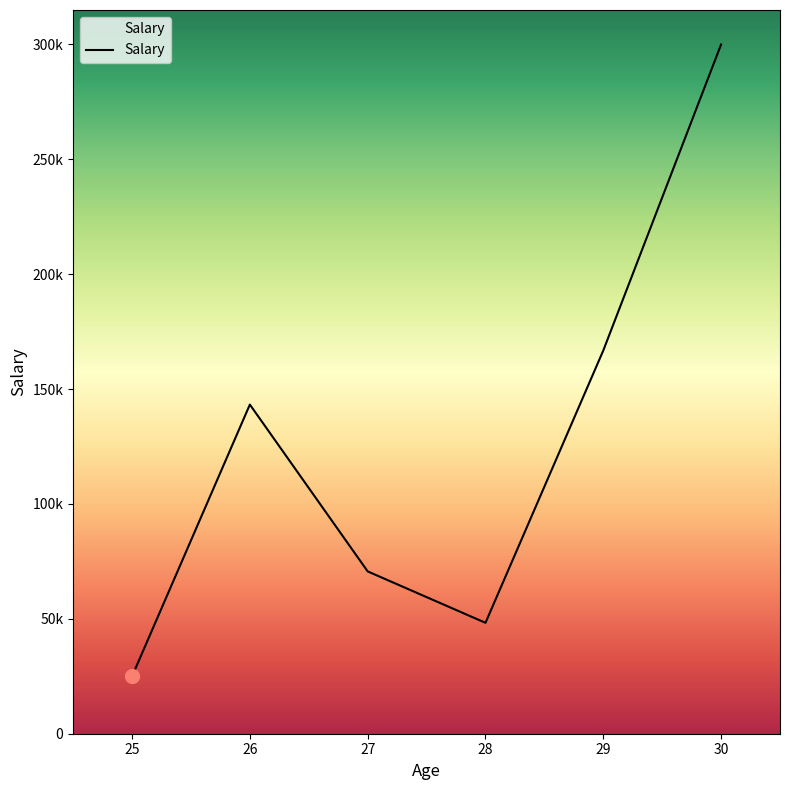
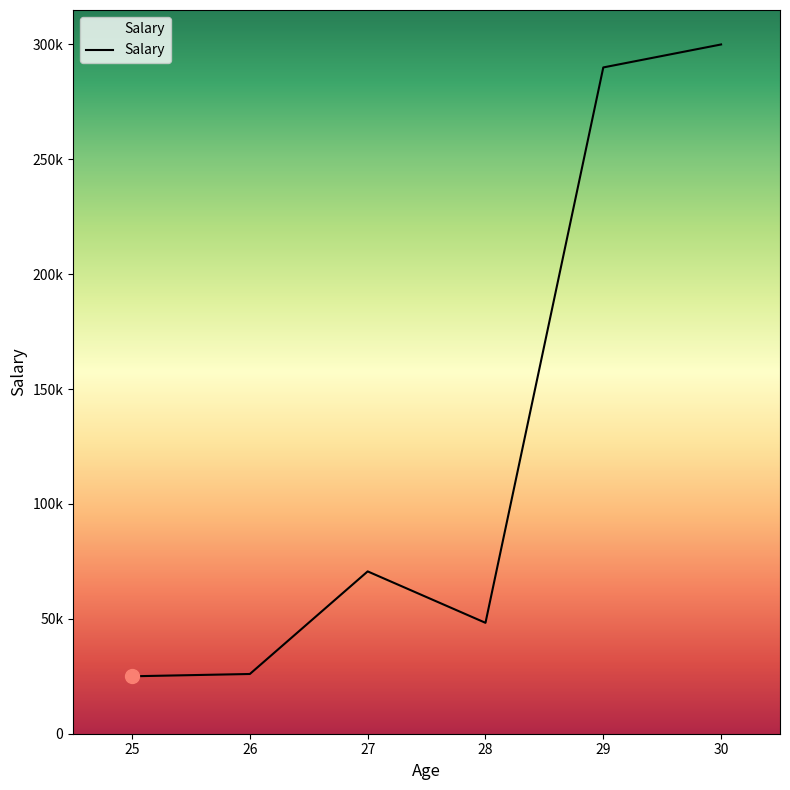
Salary, 26: 143000 -> 26000
Salary, 29: 167000 -> 290000
